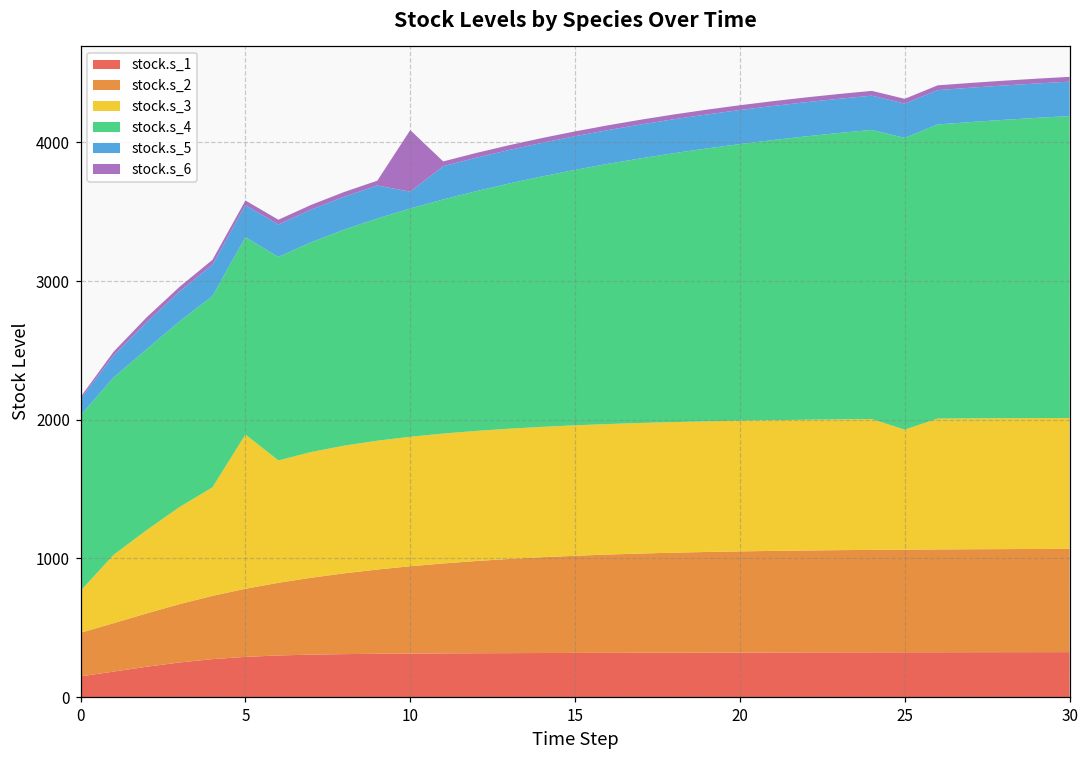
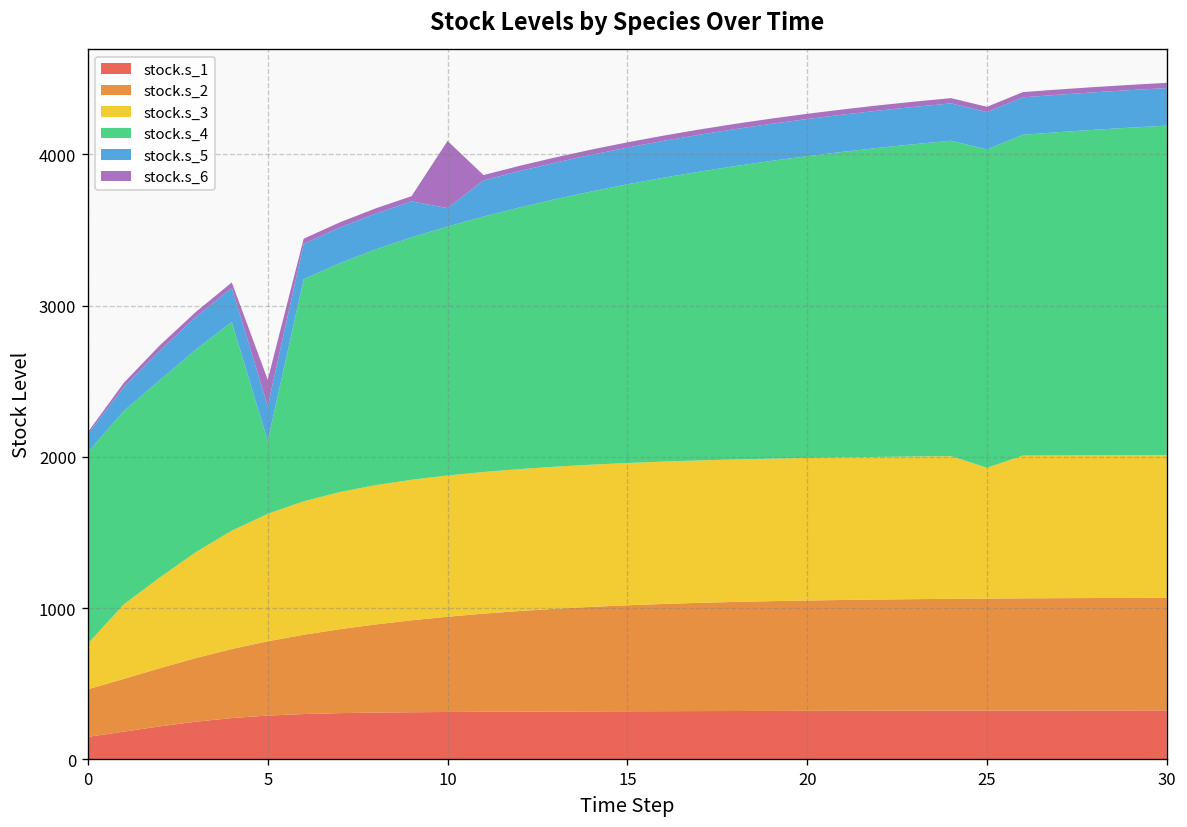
stock.s_3, 5: 1110 -> 840
stock.s_4, 5: 1420 -> 480
stock.s_6, 5: 30 -> 170
